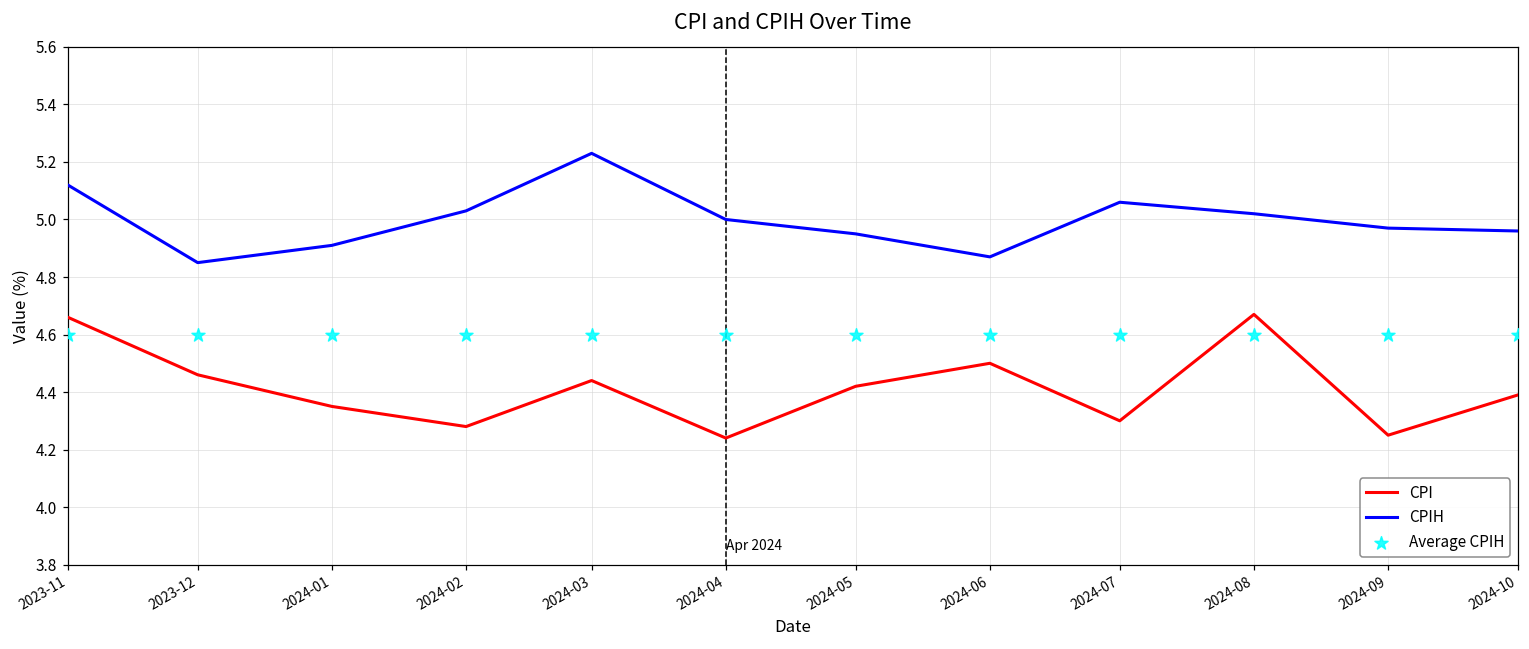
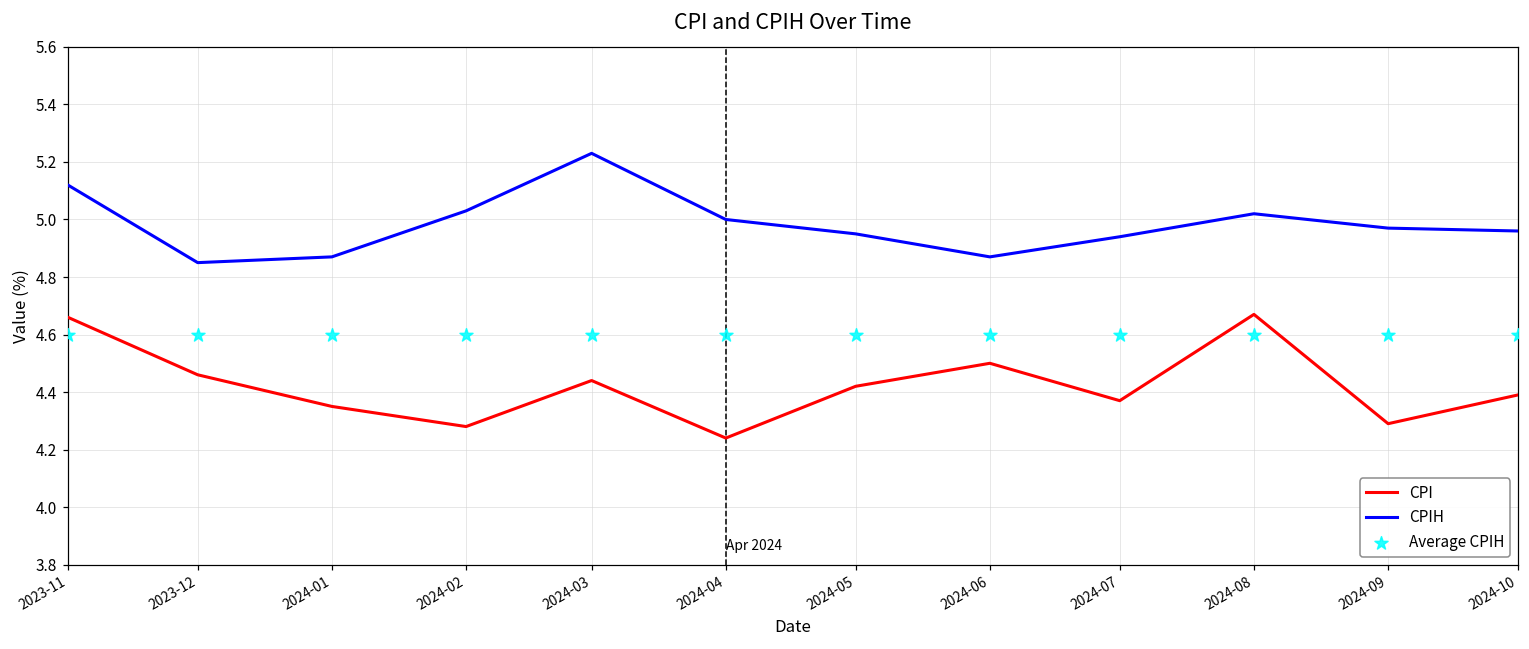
CPIH, 2024-01: 4.91 -> 4.87
CPI, 2024-07: 4.30 -> 4.37
CPIH, 2024-07: 5.06 -> 4.94
CPI, 2024-09: 4.25 -> 4.29
